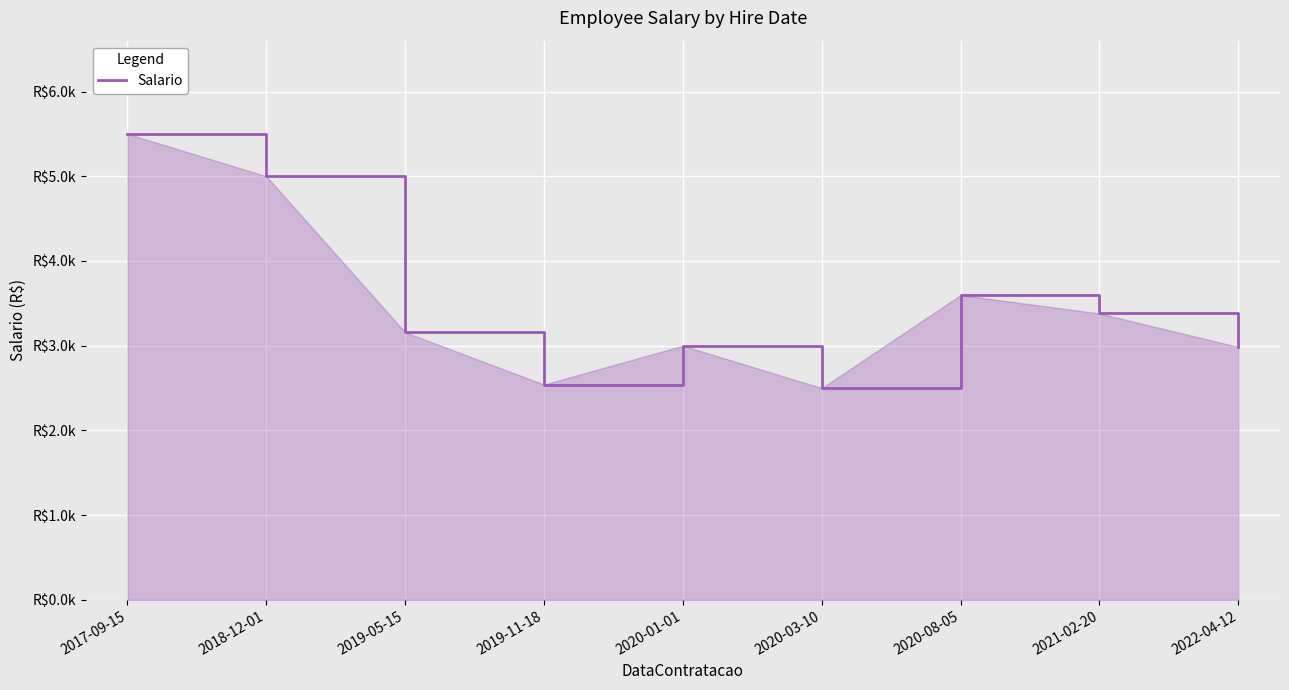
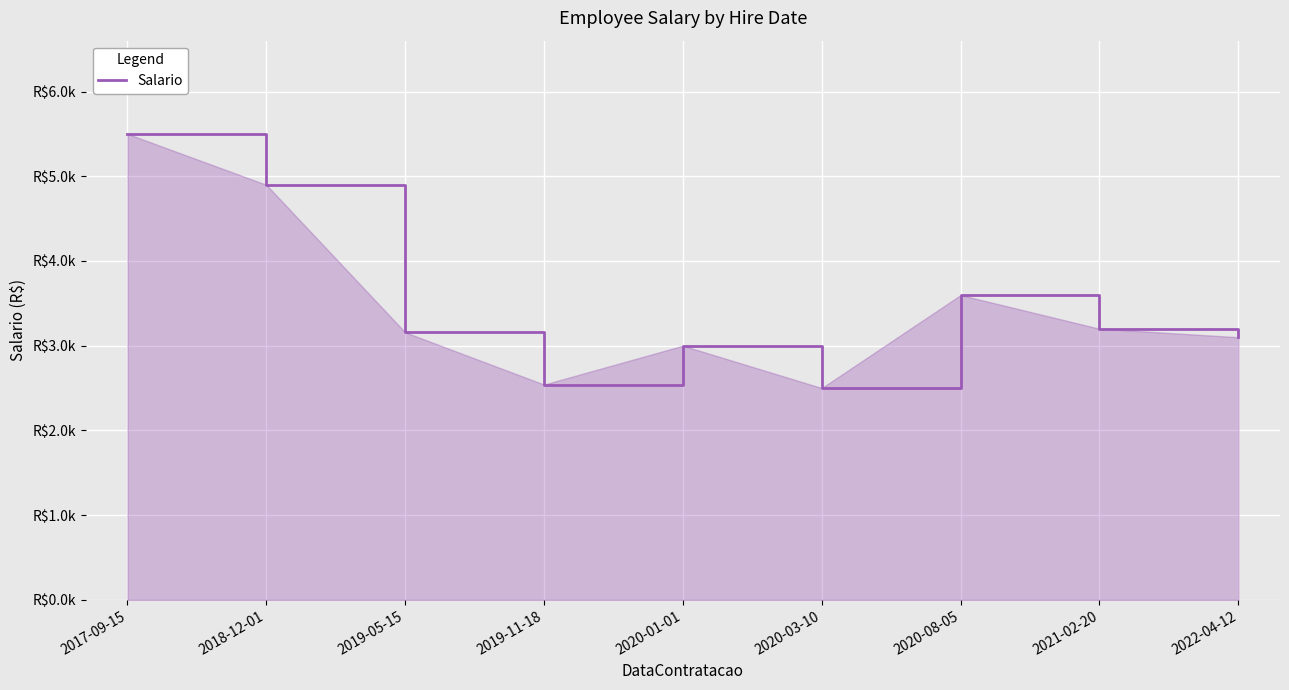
2018-12-01: R$5000 -> R$4900
2021-02-20: R$3400 -> R$3200
2022-04-12: R$3000 -> R$3100
